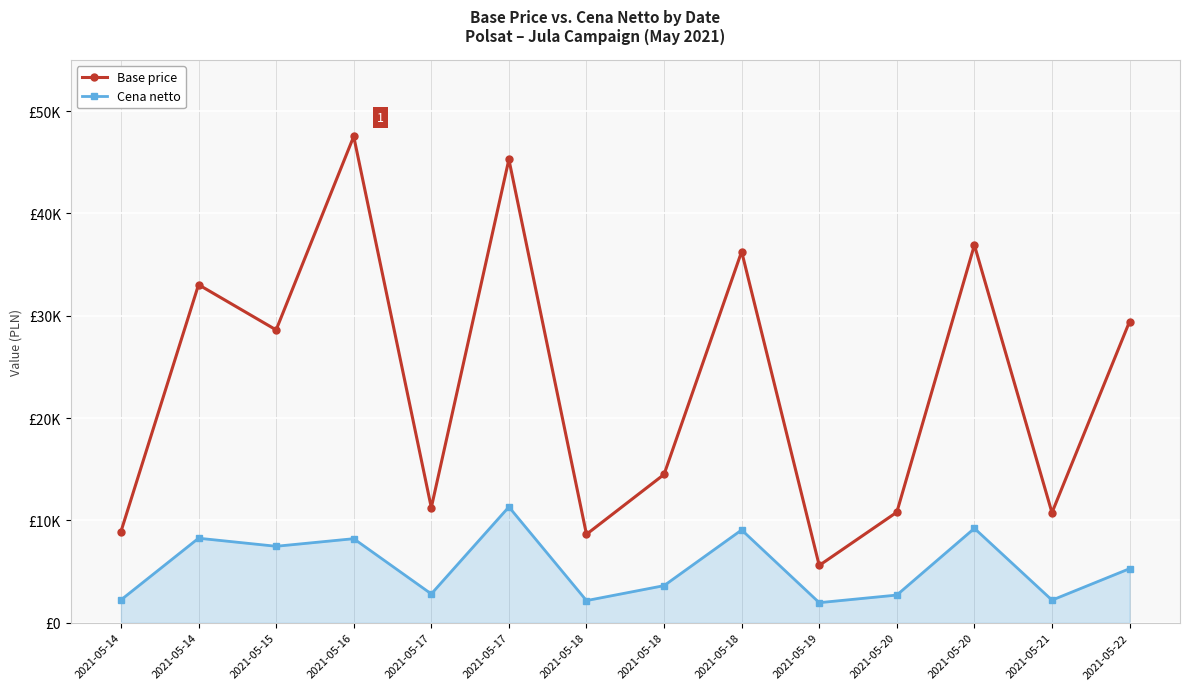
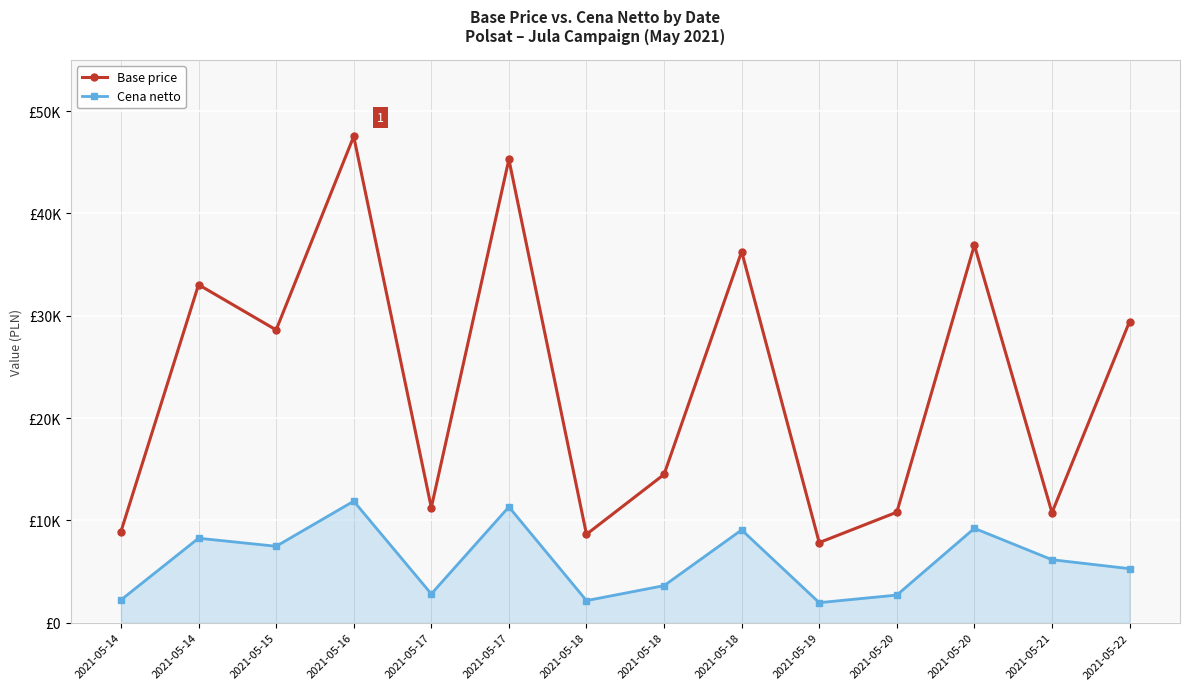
Cena netto, 2021-05-16: £8200 -> £11900
Base price, 2021-05-19: £5600 -> £7800
Cena netto, 2021-05-21: £2200 -> £6200
